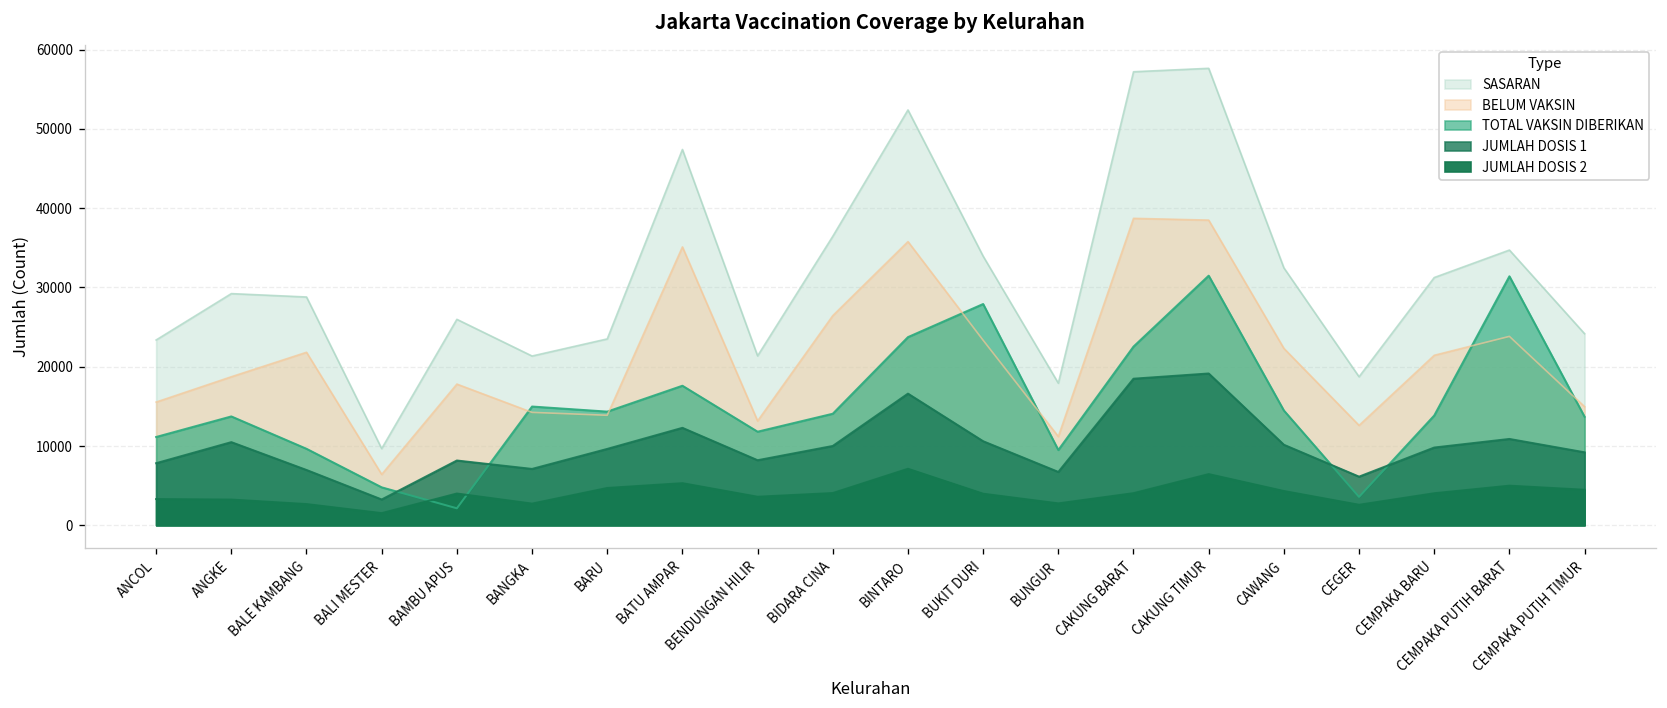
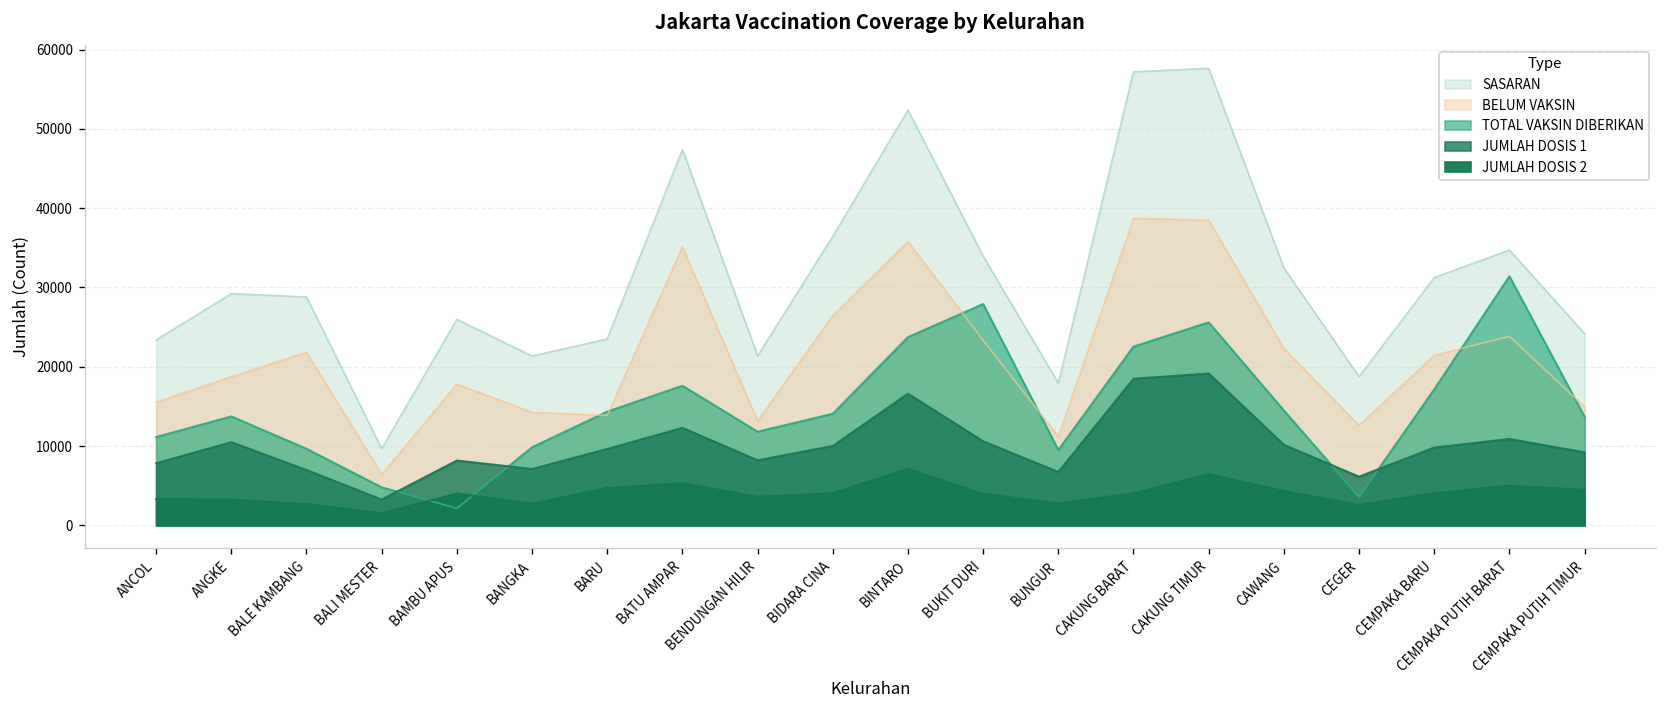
TOTAL VAKSIN DIBERIKAN, BANGKA: 15000 -> 10000
TOTAL VAKSIN DIBERIKAN, CAKUNG TIMUR: 31000 -> 26000
TOTAL VAKSIN DIBERIKAN, CEMPAKA BARU: 14000 -> 17000
